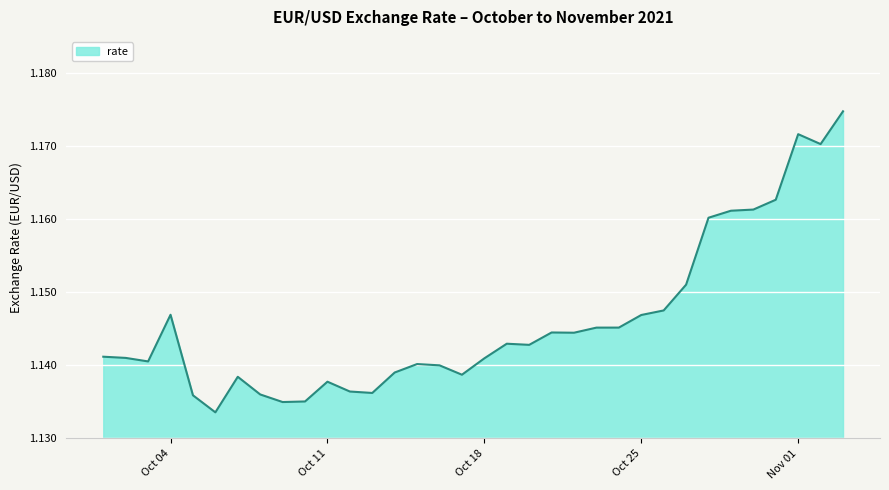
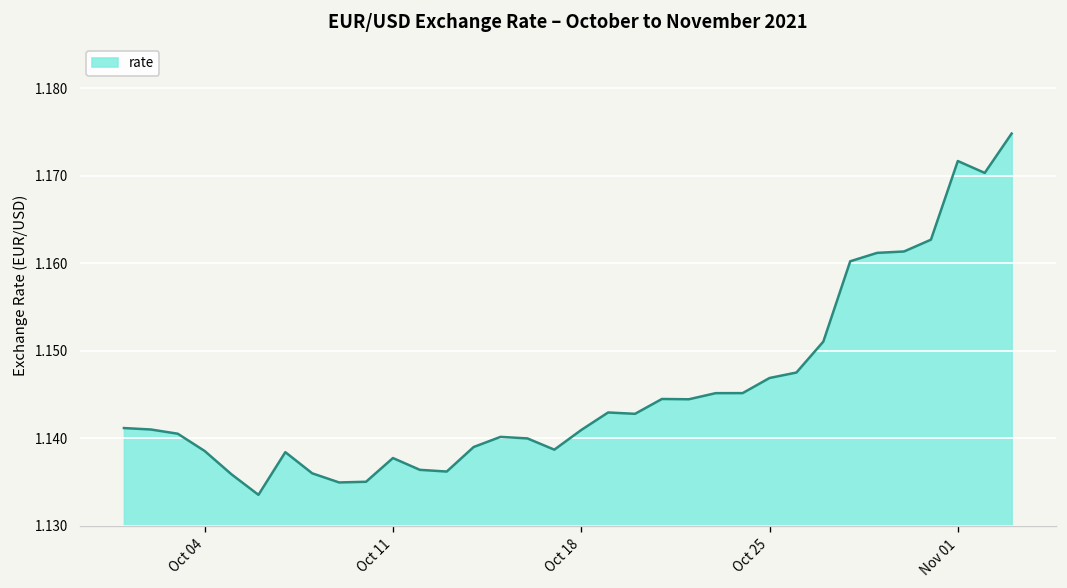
Oct 04: 1.147 -> 1.139
